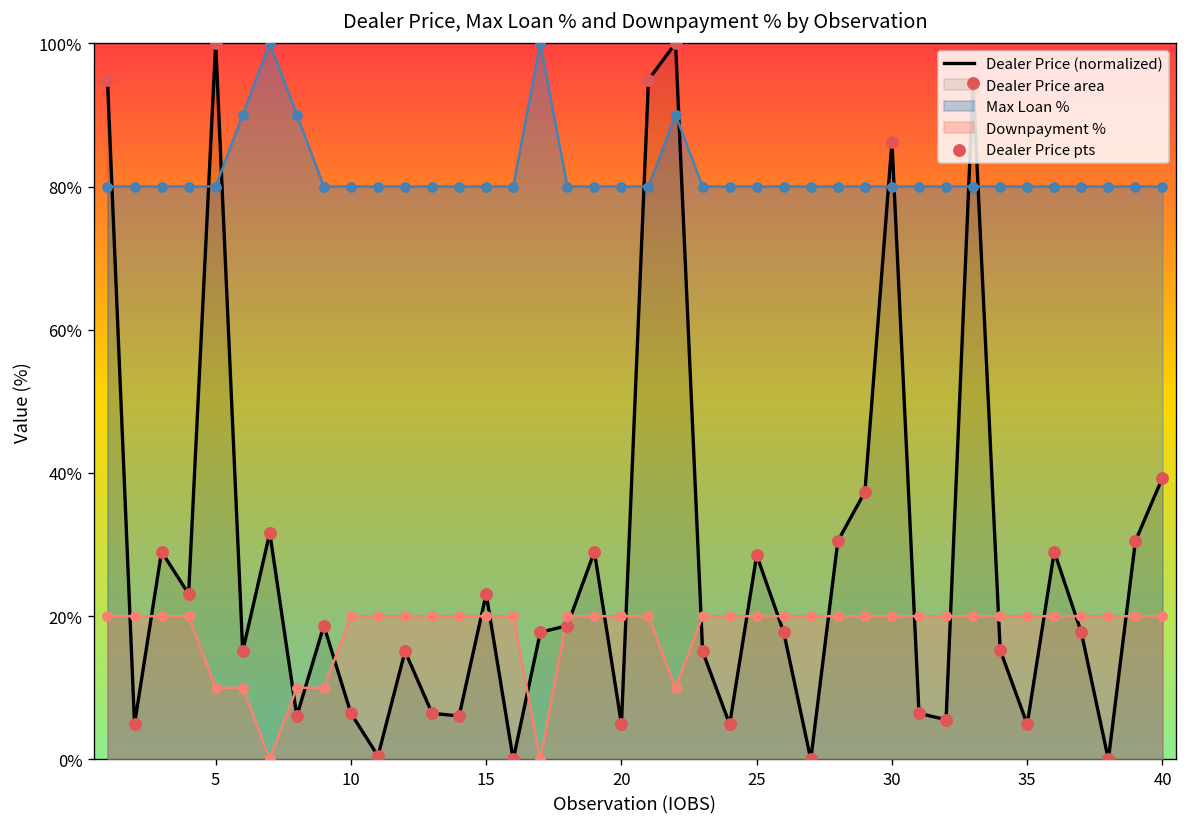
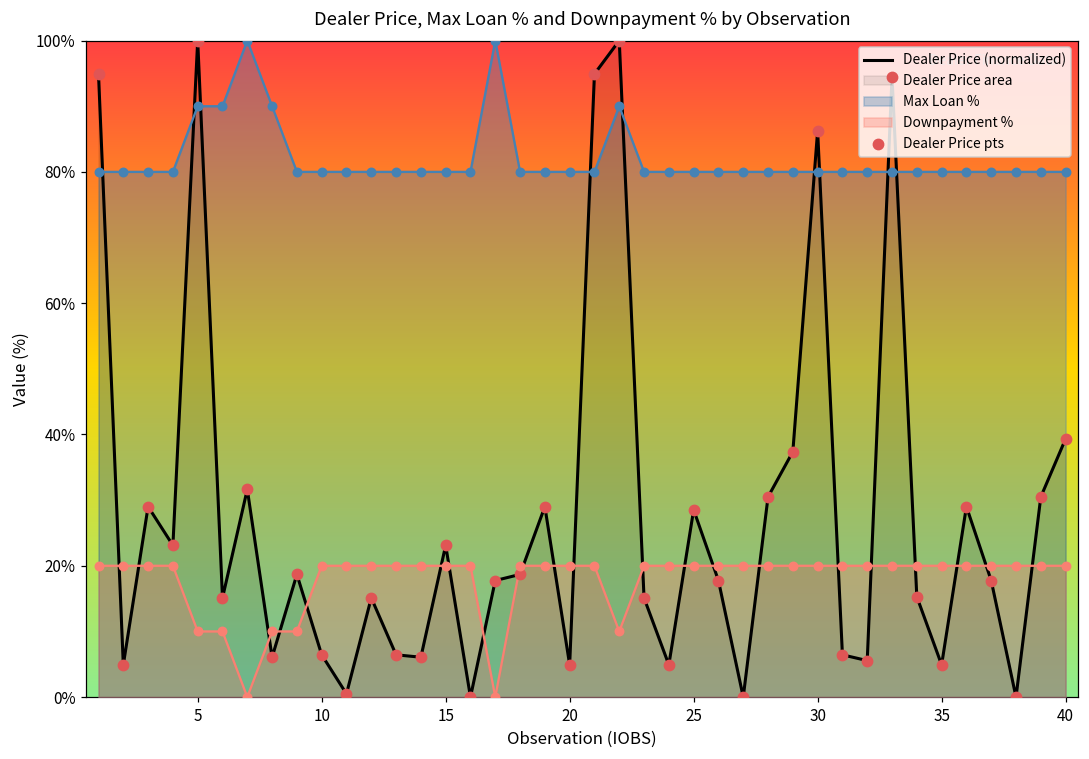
Max Loan %, 5: 80% -> 90%
